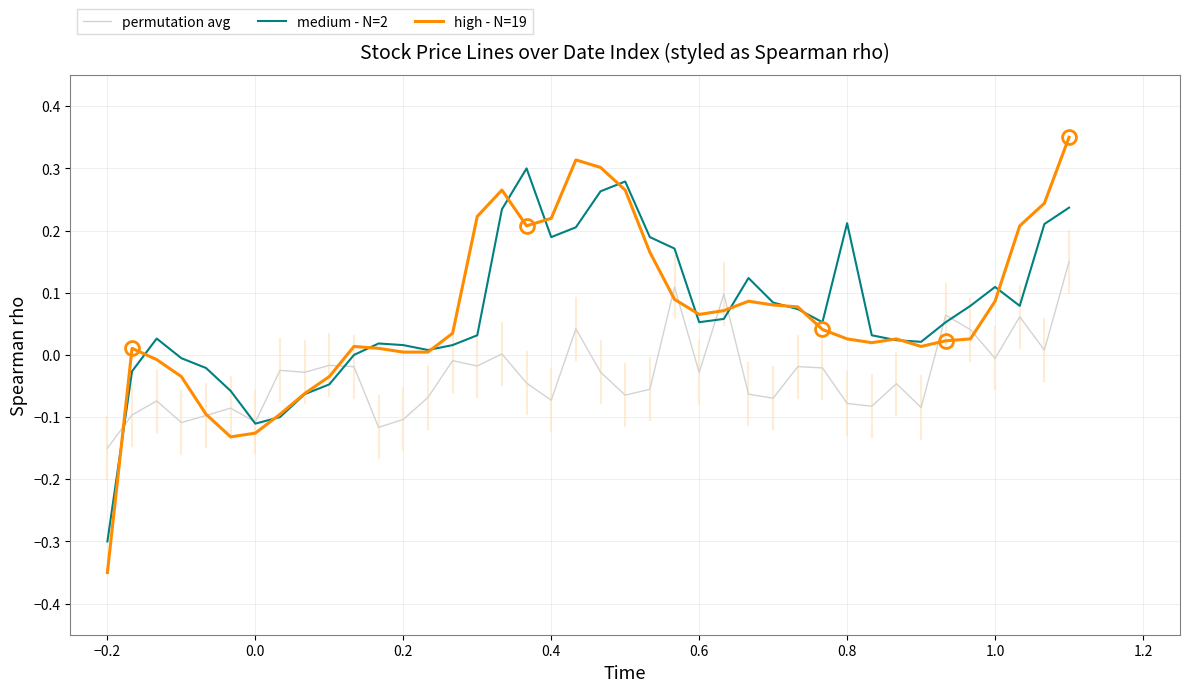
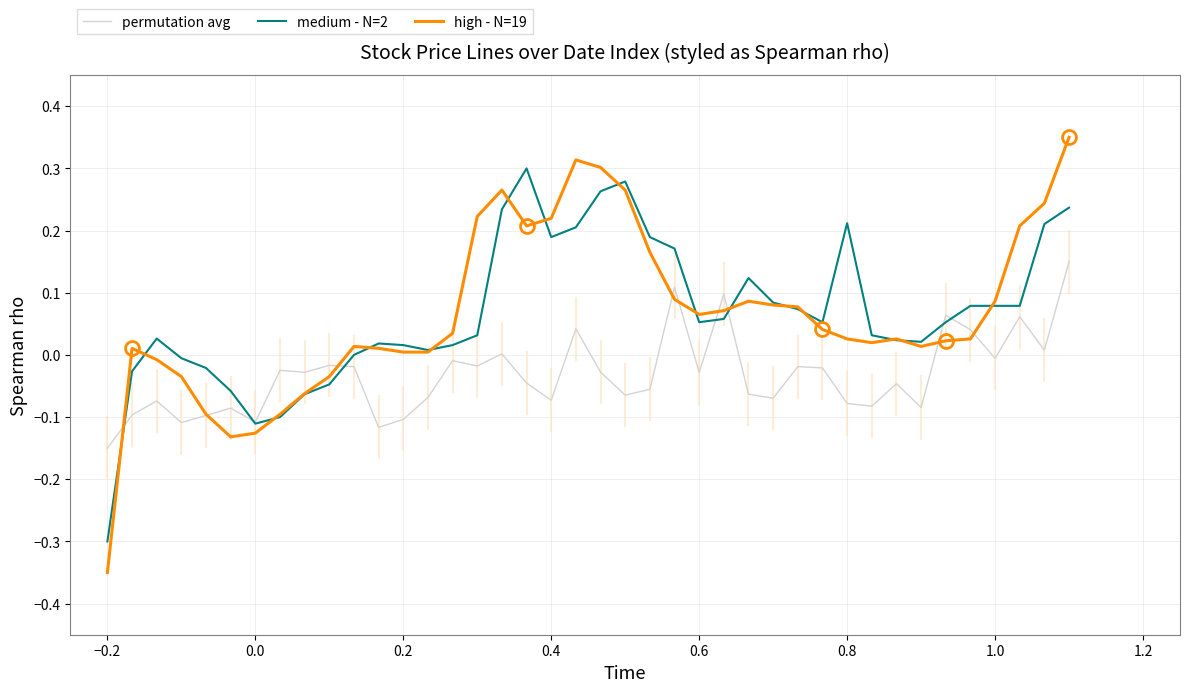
medium - N=2, 1.0: 0.11 -> 0.08
